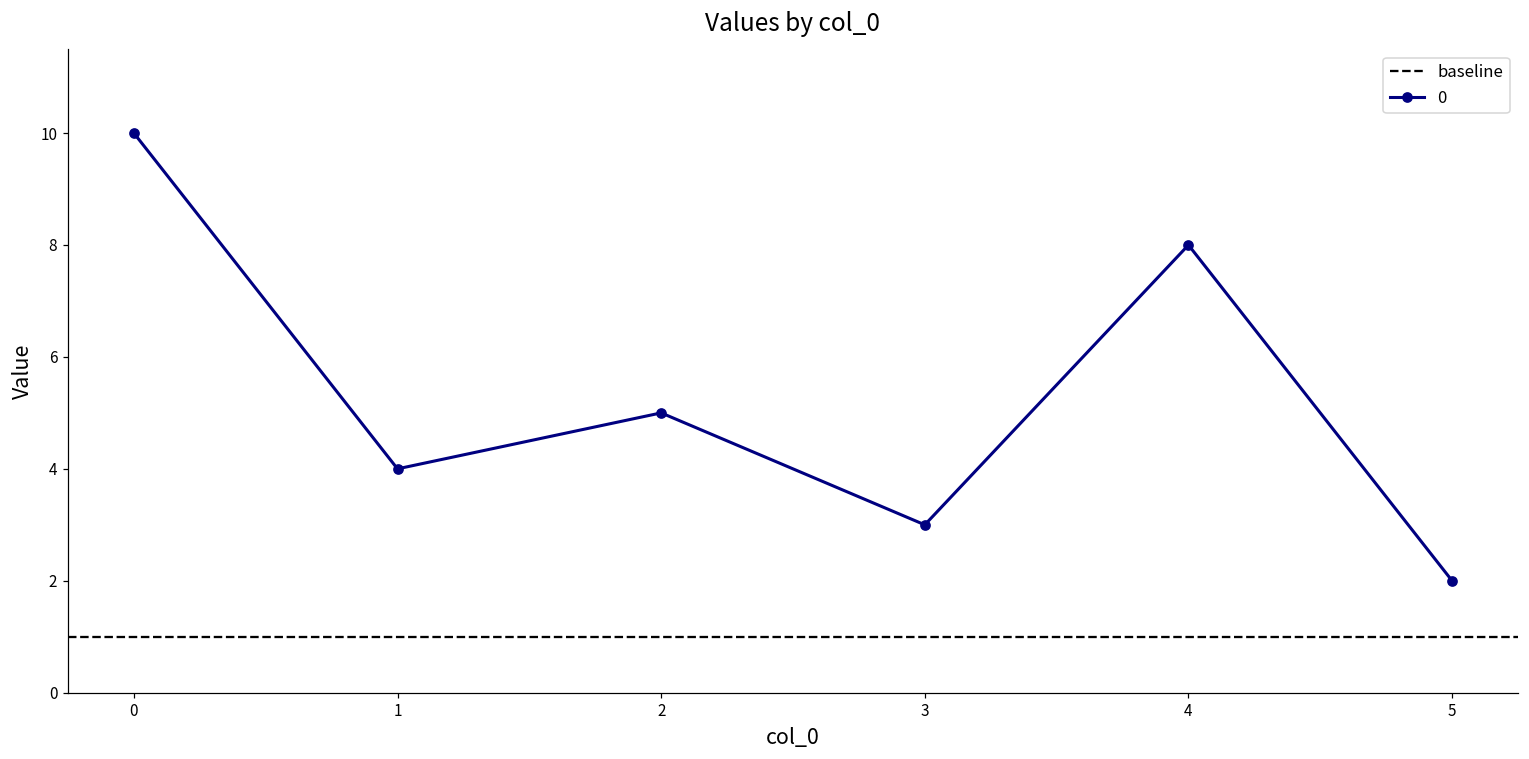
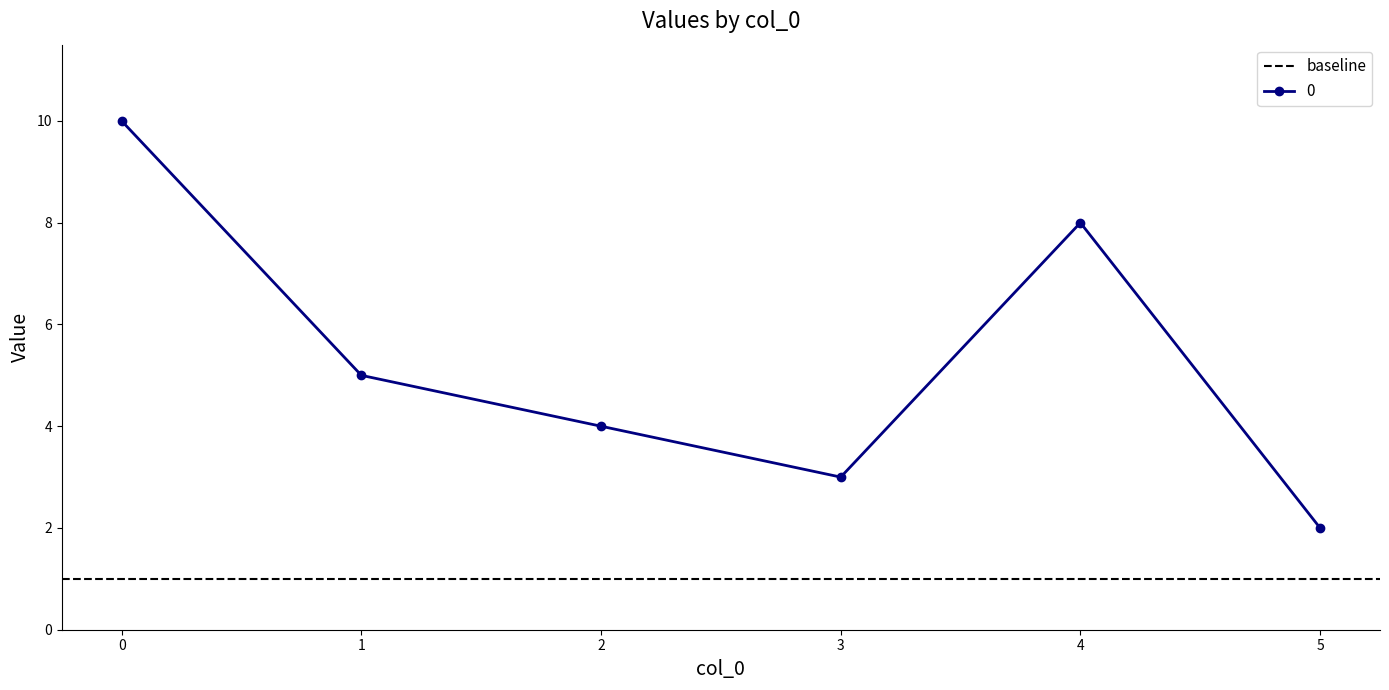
1: 4 -> 5
2: 5 -> 4
